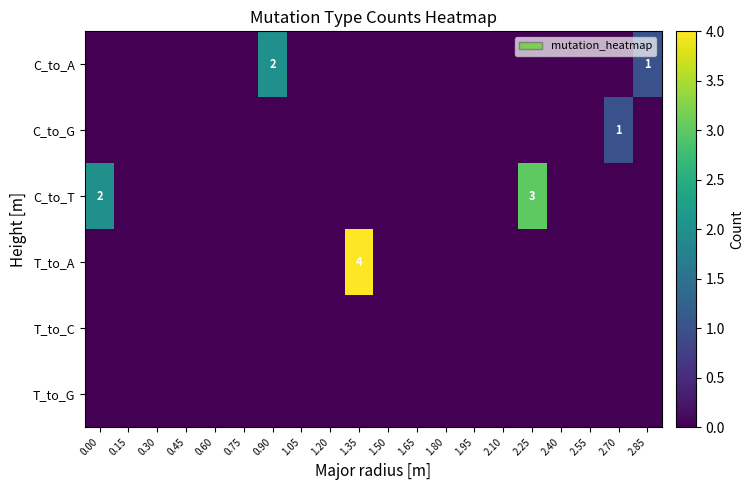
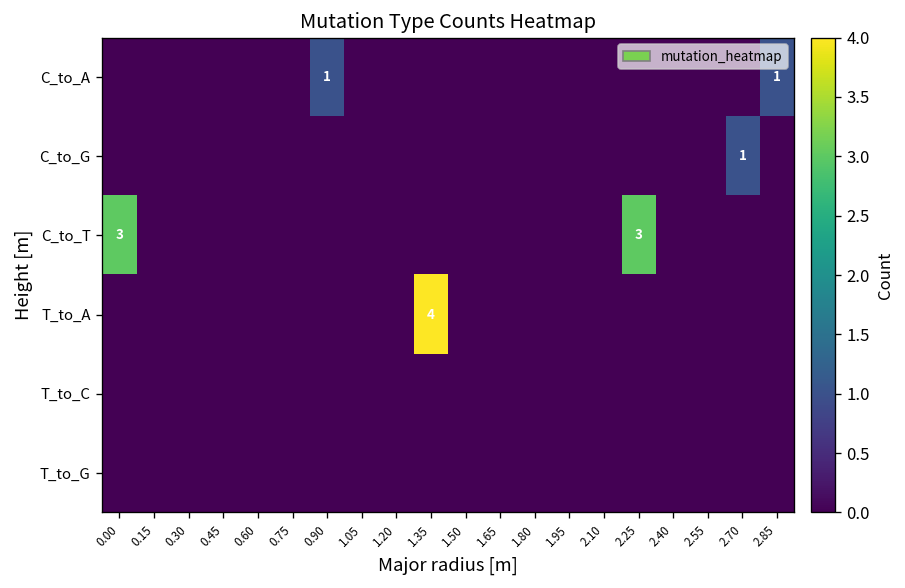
C_to_A, 0.90: 2 -> 1
C_to_T, 0.00: 2 -> 3
